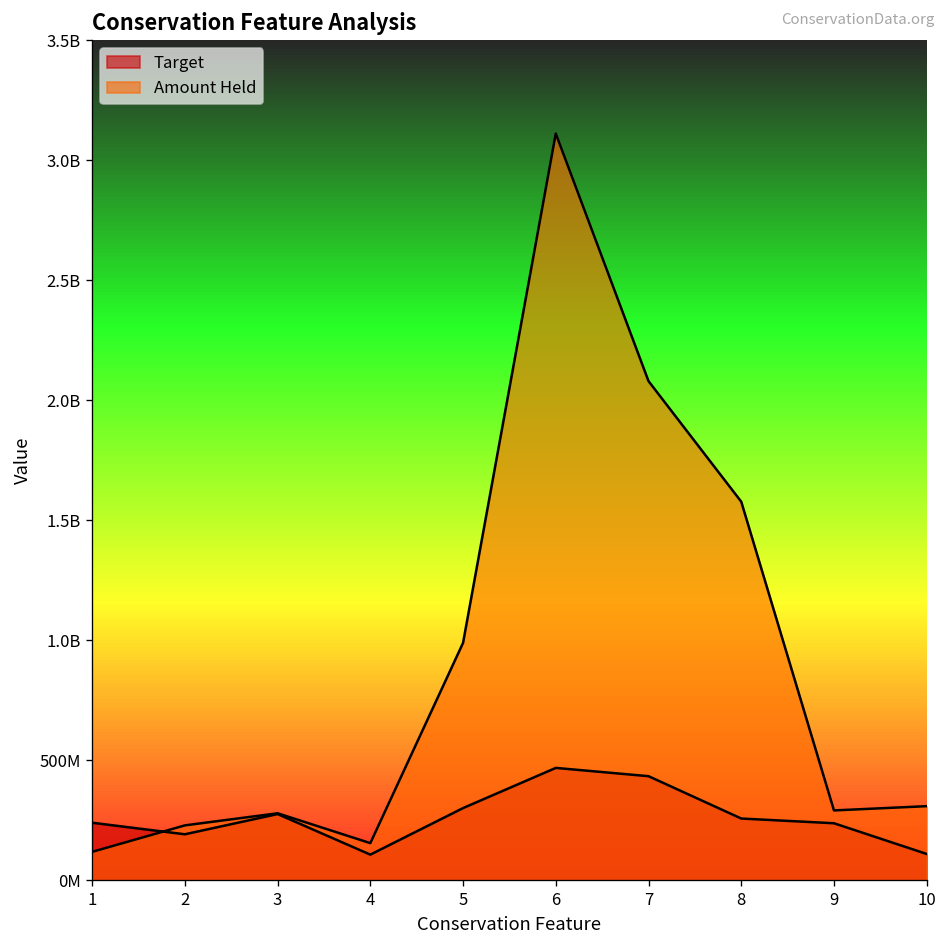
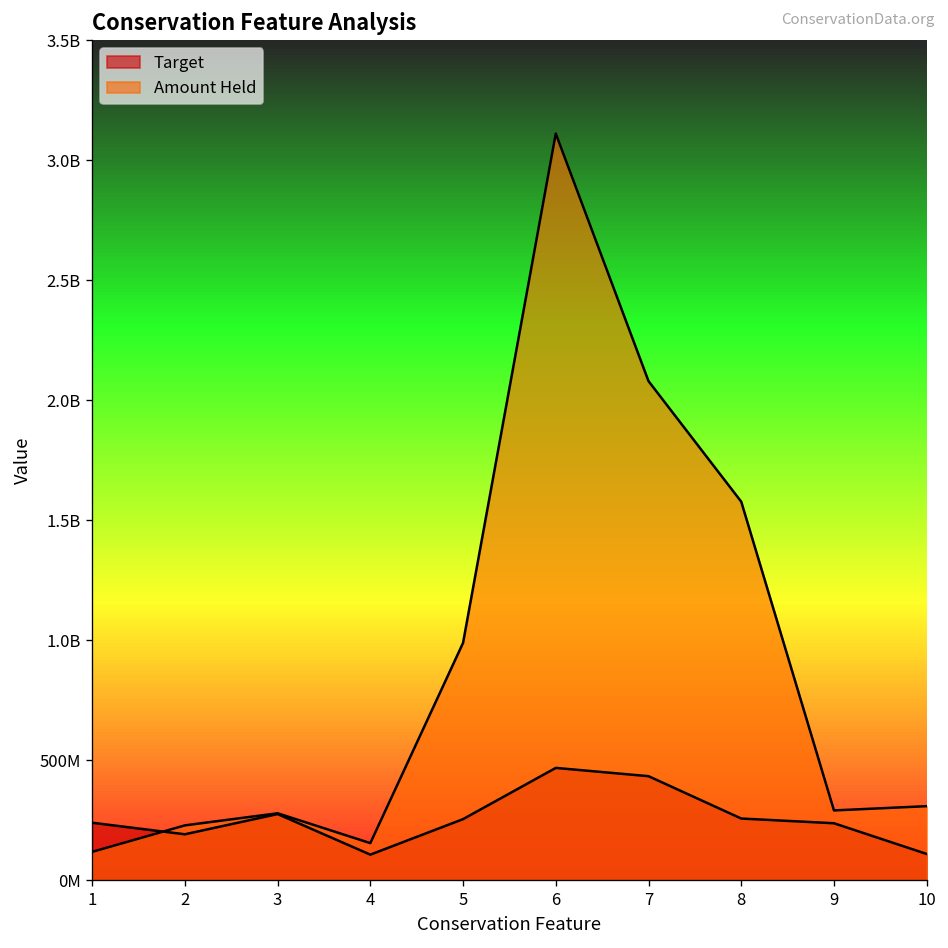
Target, 5: 300000000 -> 260000000
